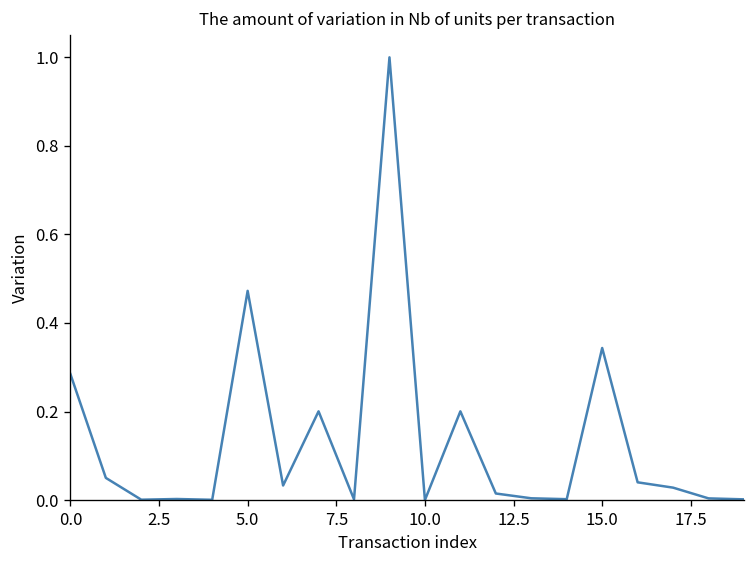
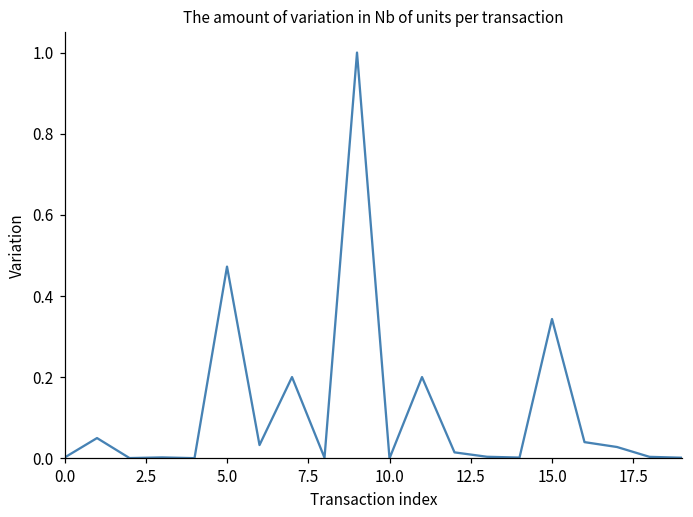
0.0: 0.28 -> 0.00
